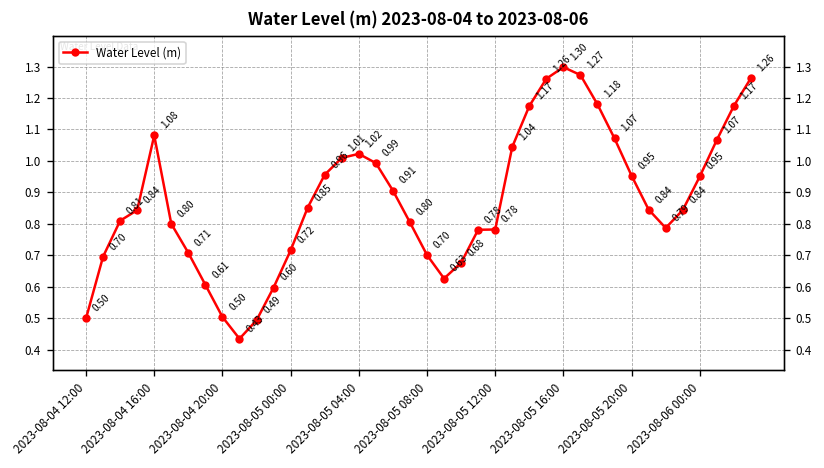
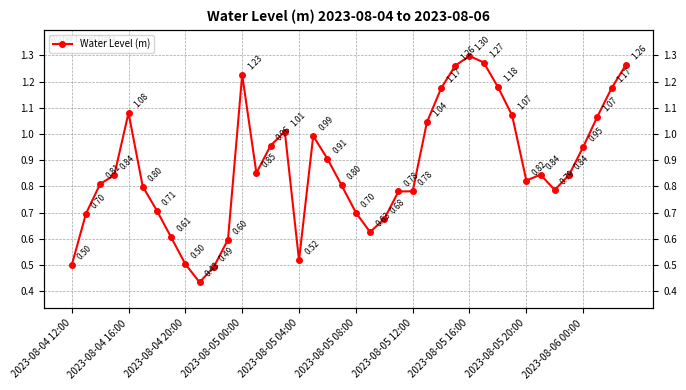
2023-08-05 00:00: 0.72 -> 1.23
2023-08-05 04:00: 1.02 -> 0.52
2023-08-05 20:00: 0.95 -> 0.82
